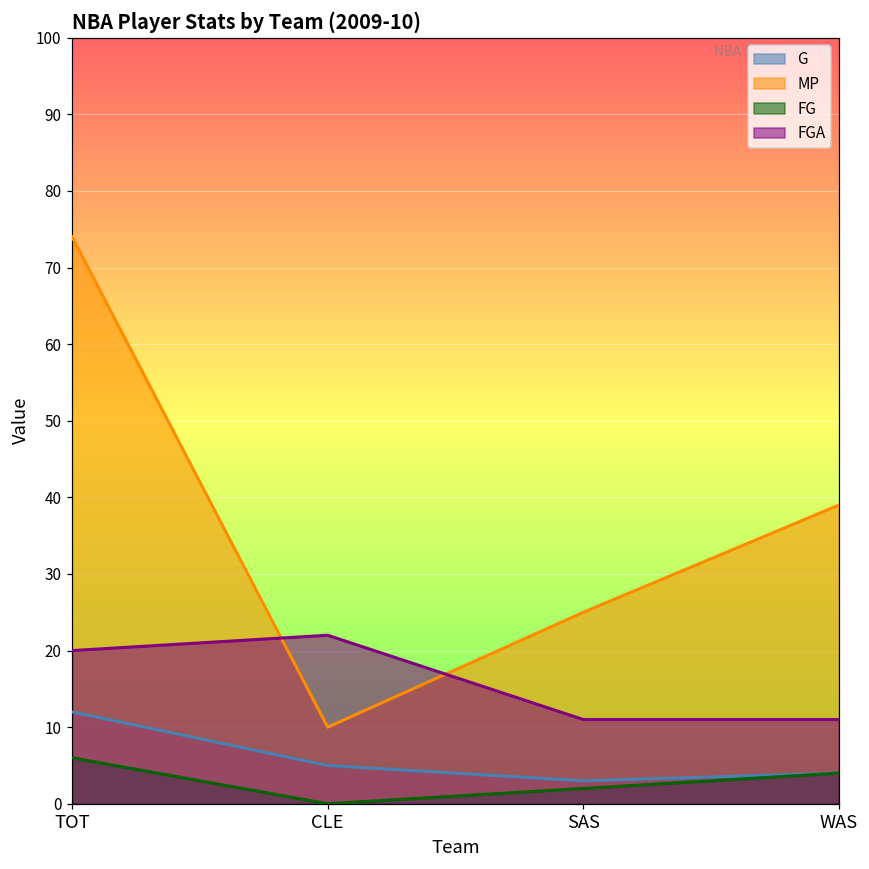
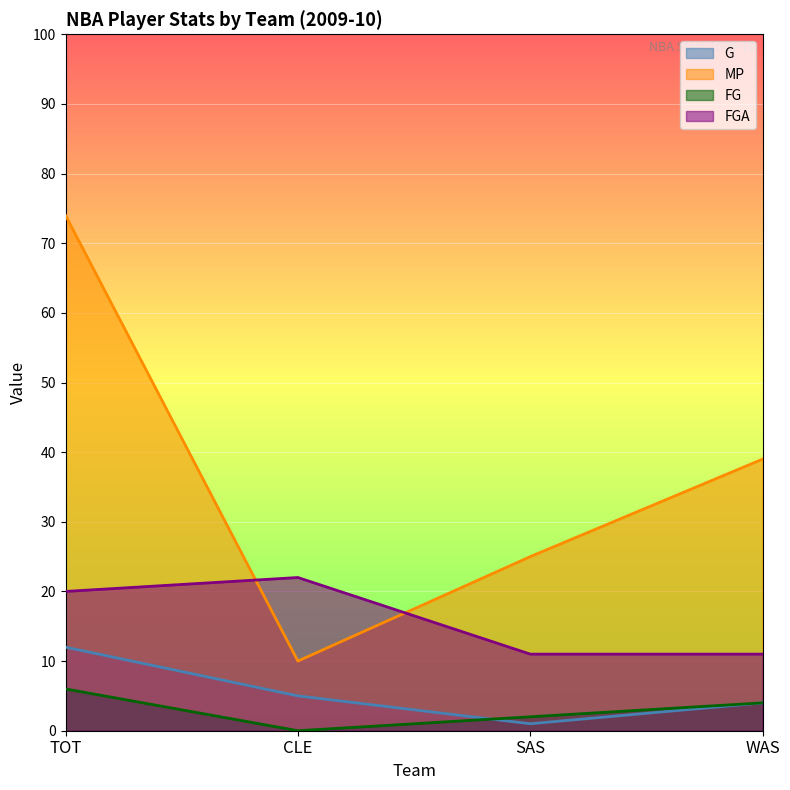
G, SAS: 3 -> 1
